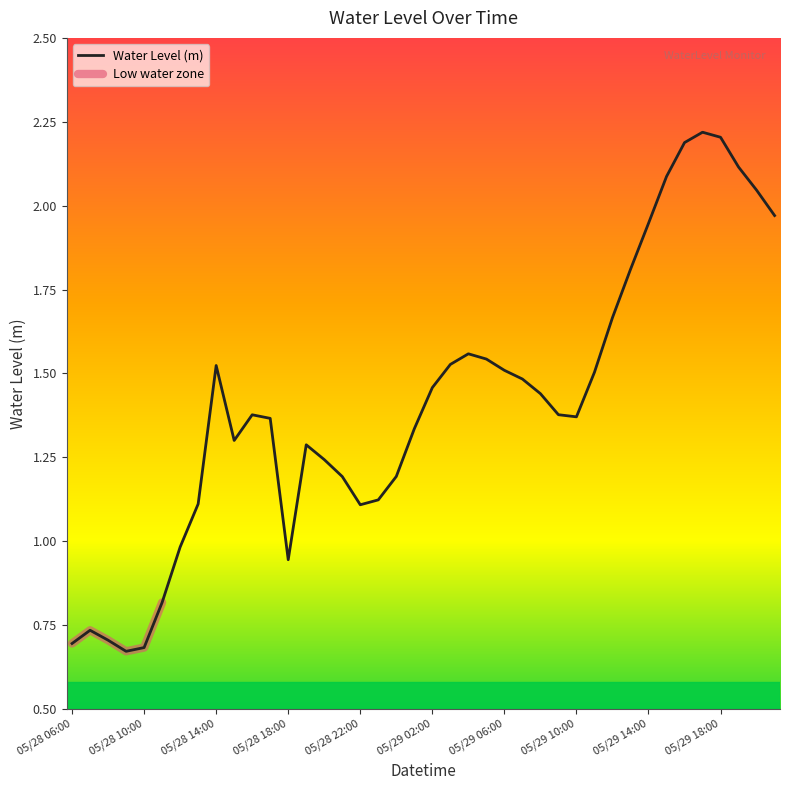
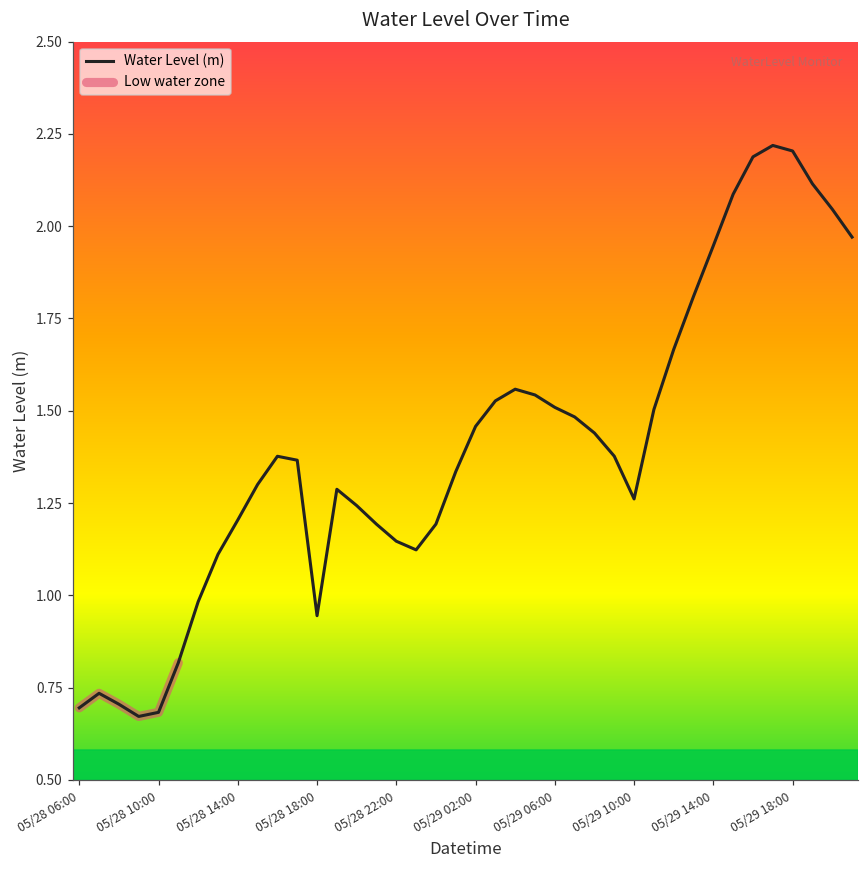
Water Level (m), 05/28 14:00: 1.52 -> 1.20
Water Level (m), 05/28 22:00: 1.11 -> 1.15
Water Level (m), 05/29 10:00: 1.37 -> 1.26
